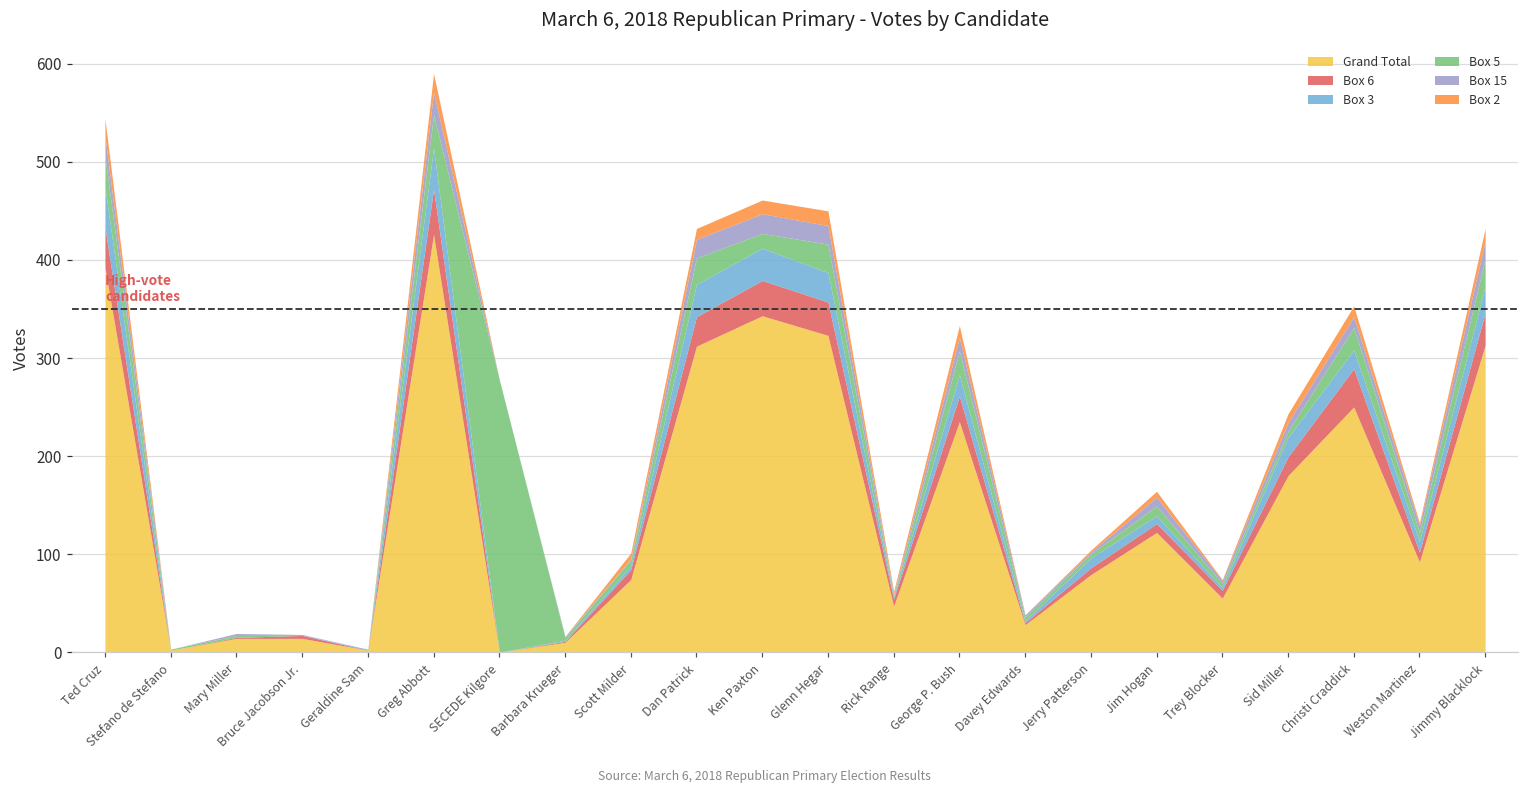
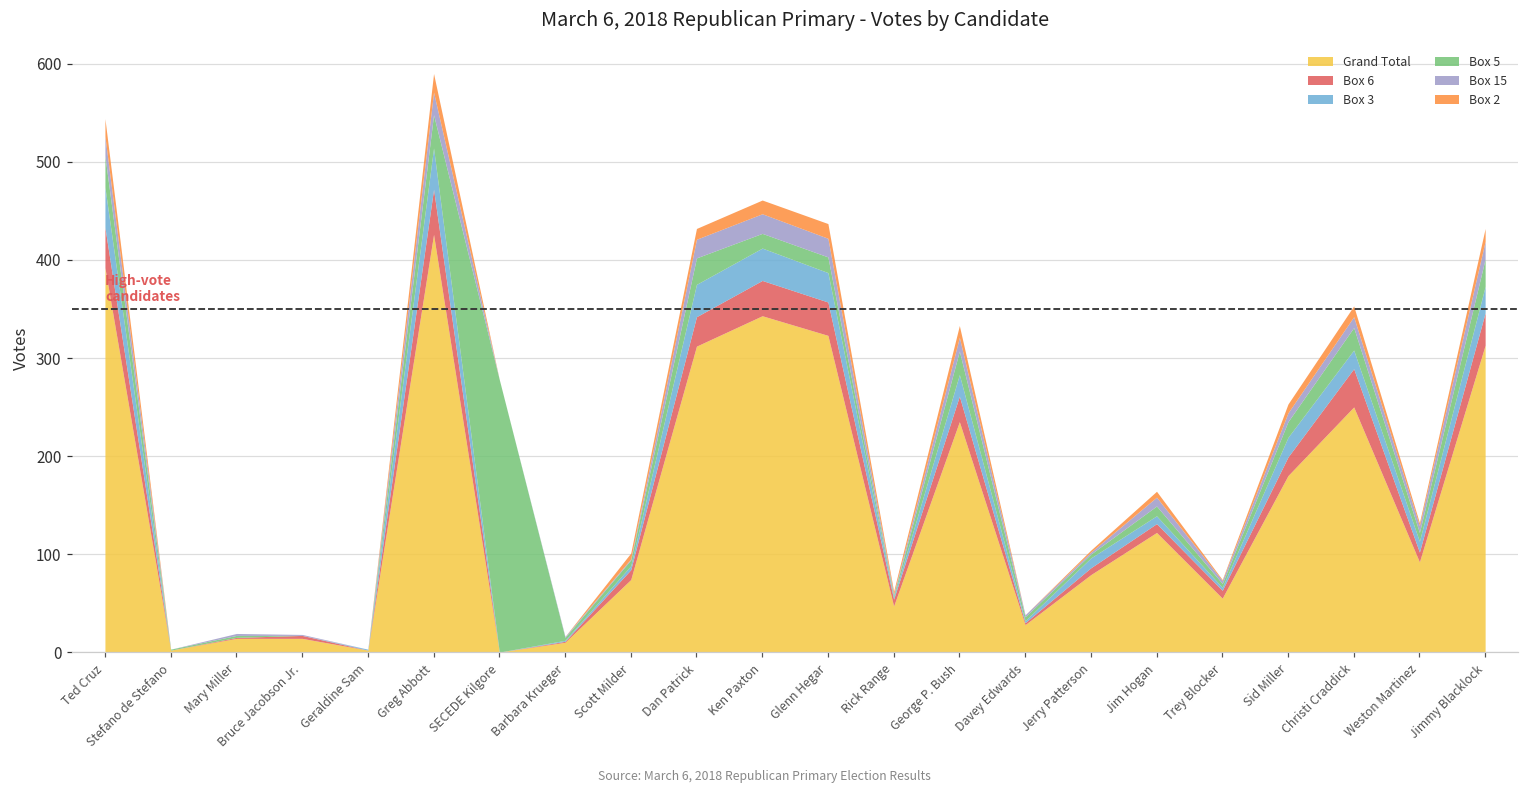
Box 5, Glenn Hegar: 30 -> 20
Box 5, Sid Miller: 10 -> 20
